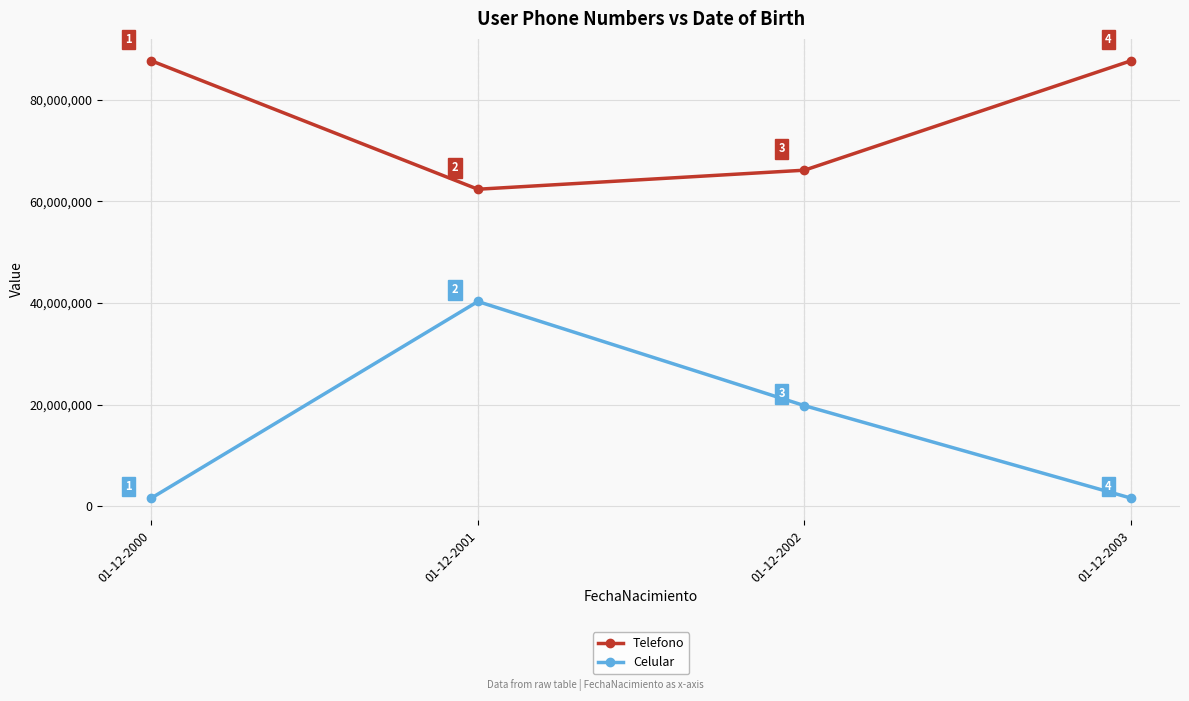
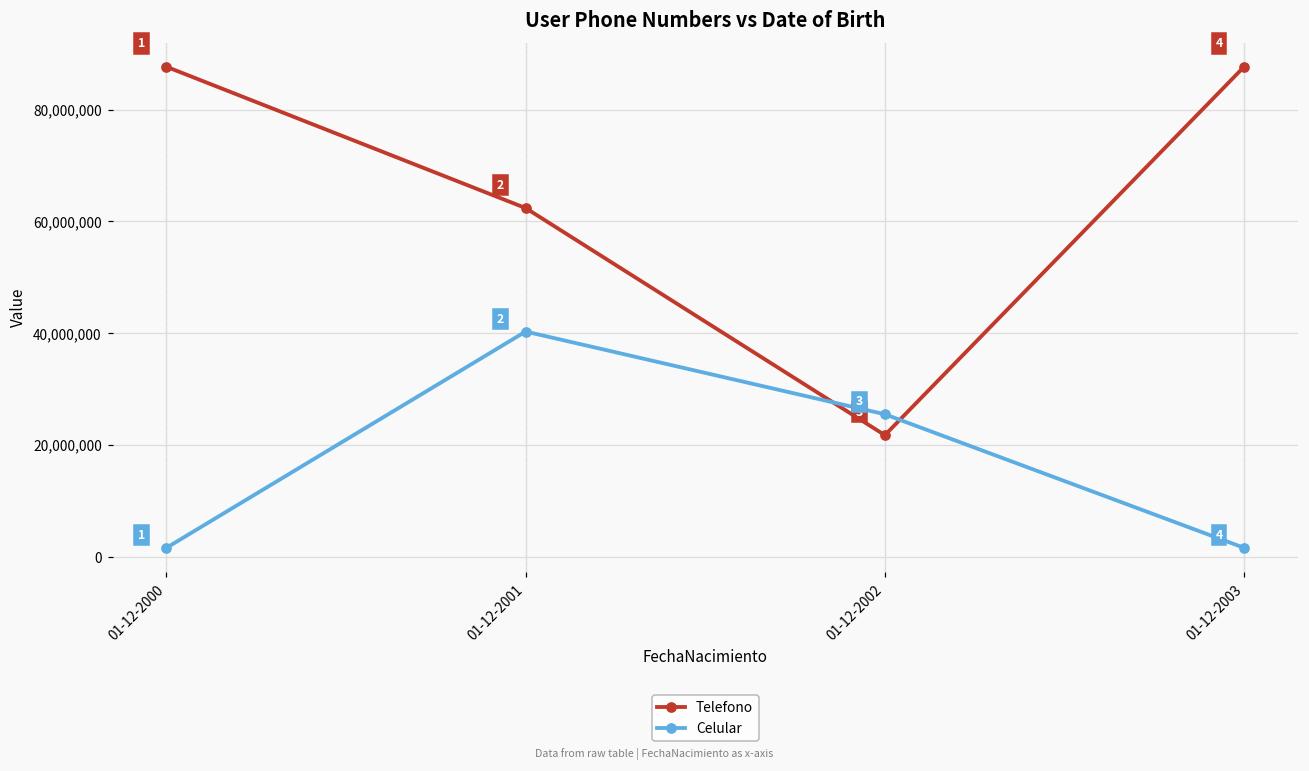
Telefono, 01-12-2002: 66,000,000 -> 22,000,000
Celular, 01-12-2002: 20,000,000 -> 26,000,000
